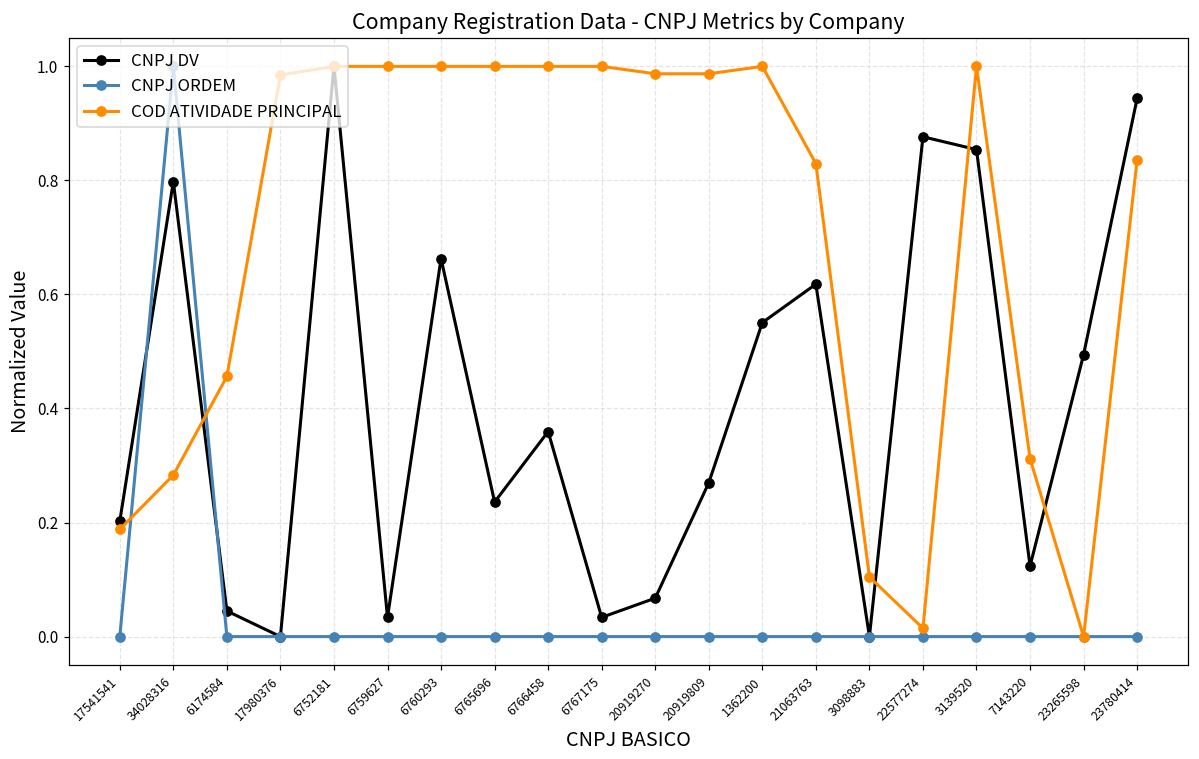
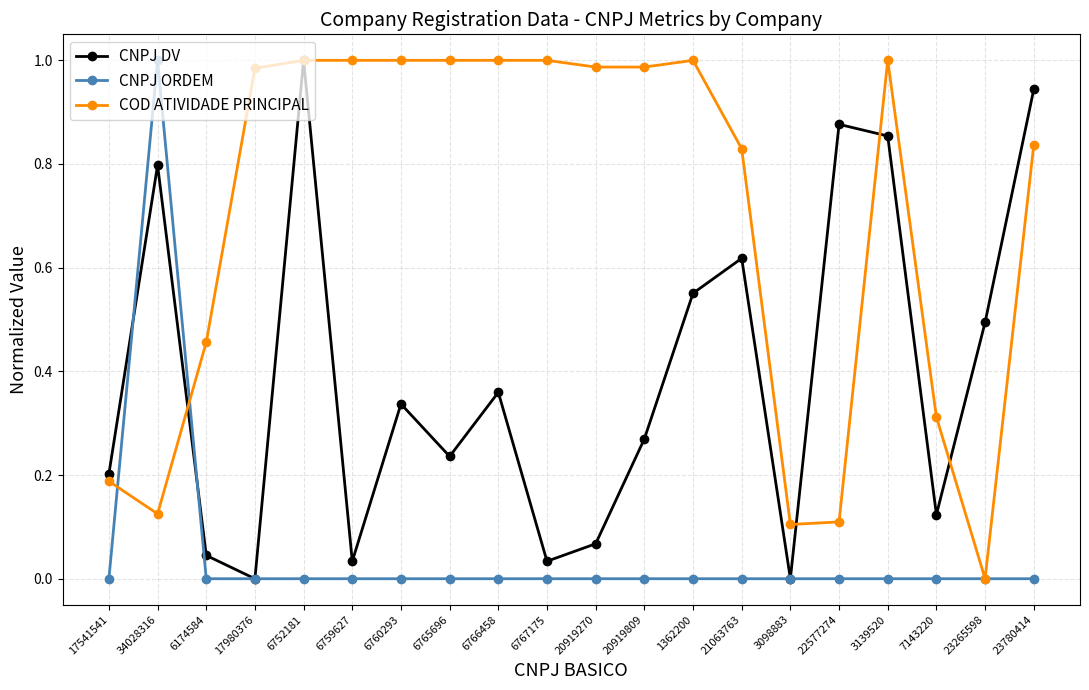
COD ATIVIDADE PRINCIPAL, 34028316: 0.28 -> 0.13
CNPJ DV, 6760293: 0.66 -> 0.34
COD ATIVIDADE PRINCIPAL, 22577274: 0.01 -> 0.11
